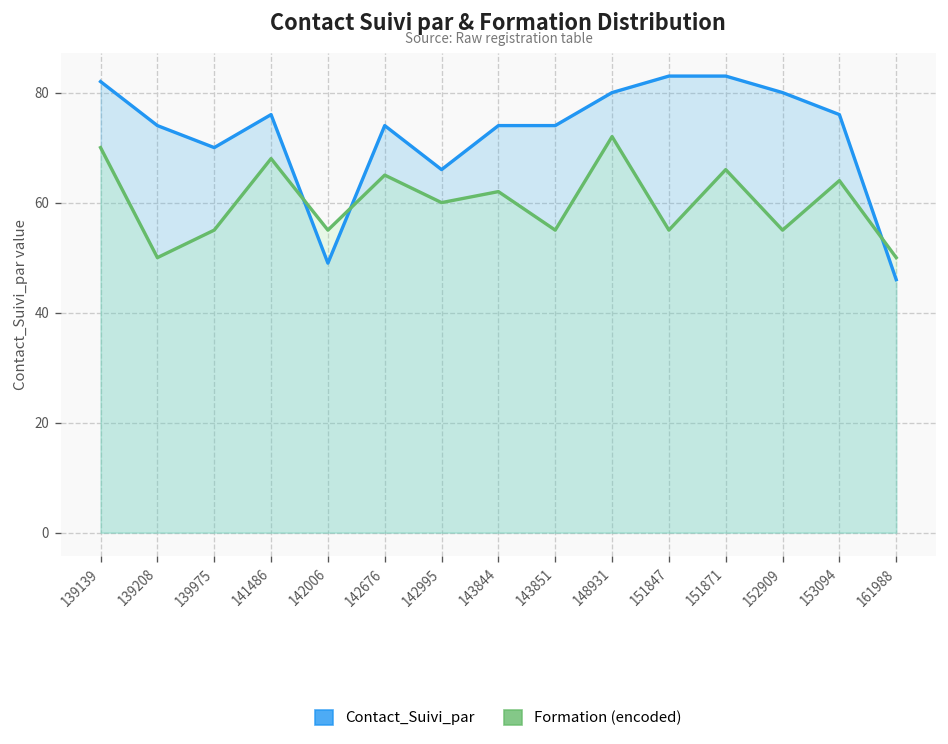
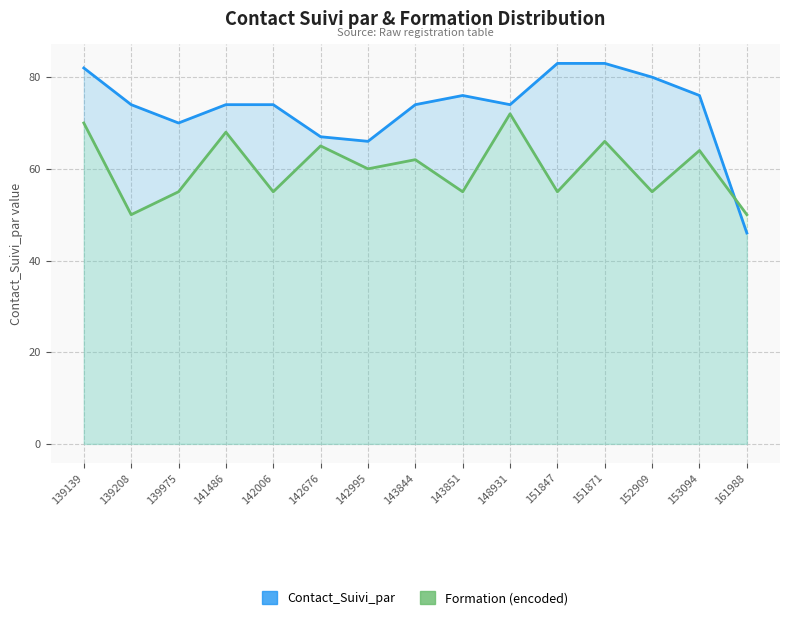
Contact_Suivi_par, 141486: 76 -> 74
Contact_Suivi_par, 142006: 49 -> 74
Contact_Suivi_par, 142676: 74 -> 67
Contact_Suivi_par, 143851: 74 -> 76
Contact_Suivi_par, 148931: 80 -> 74
